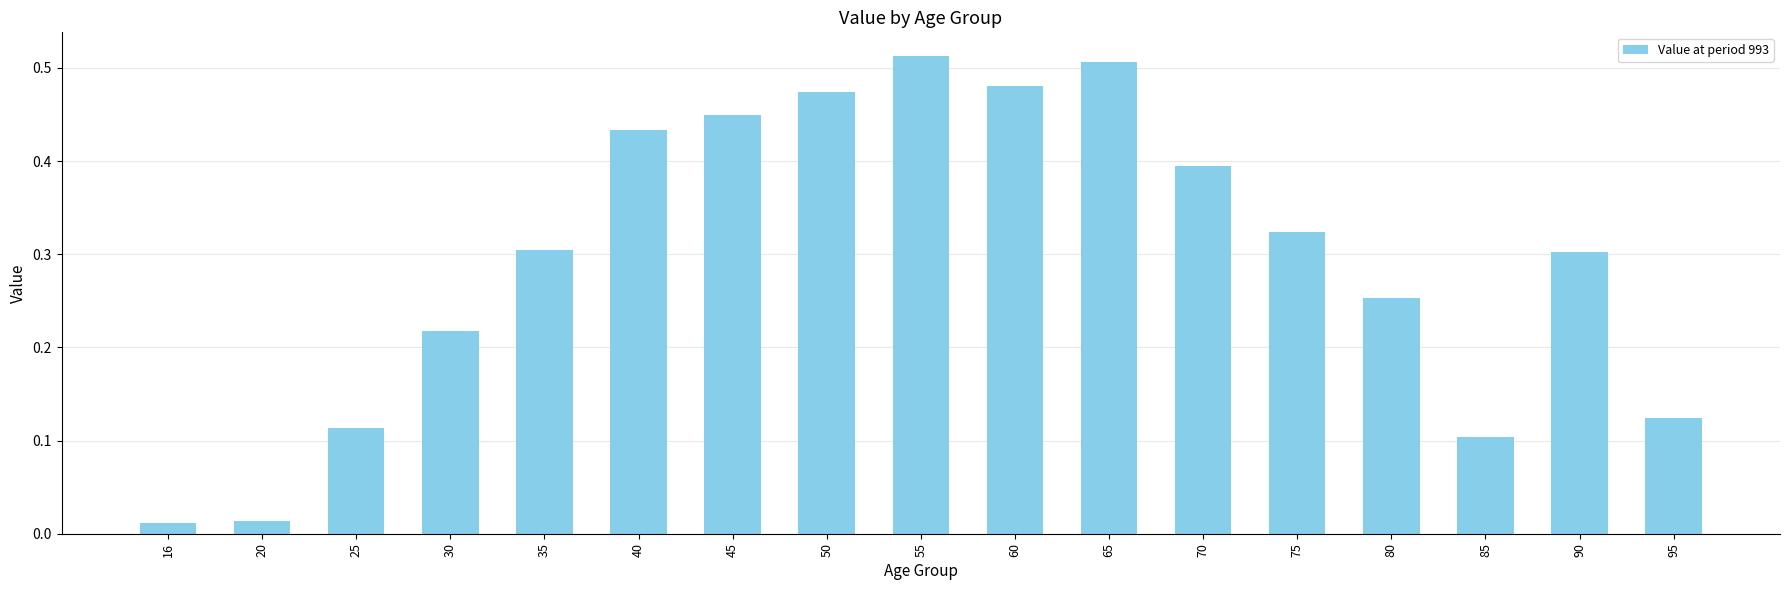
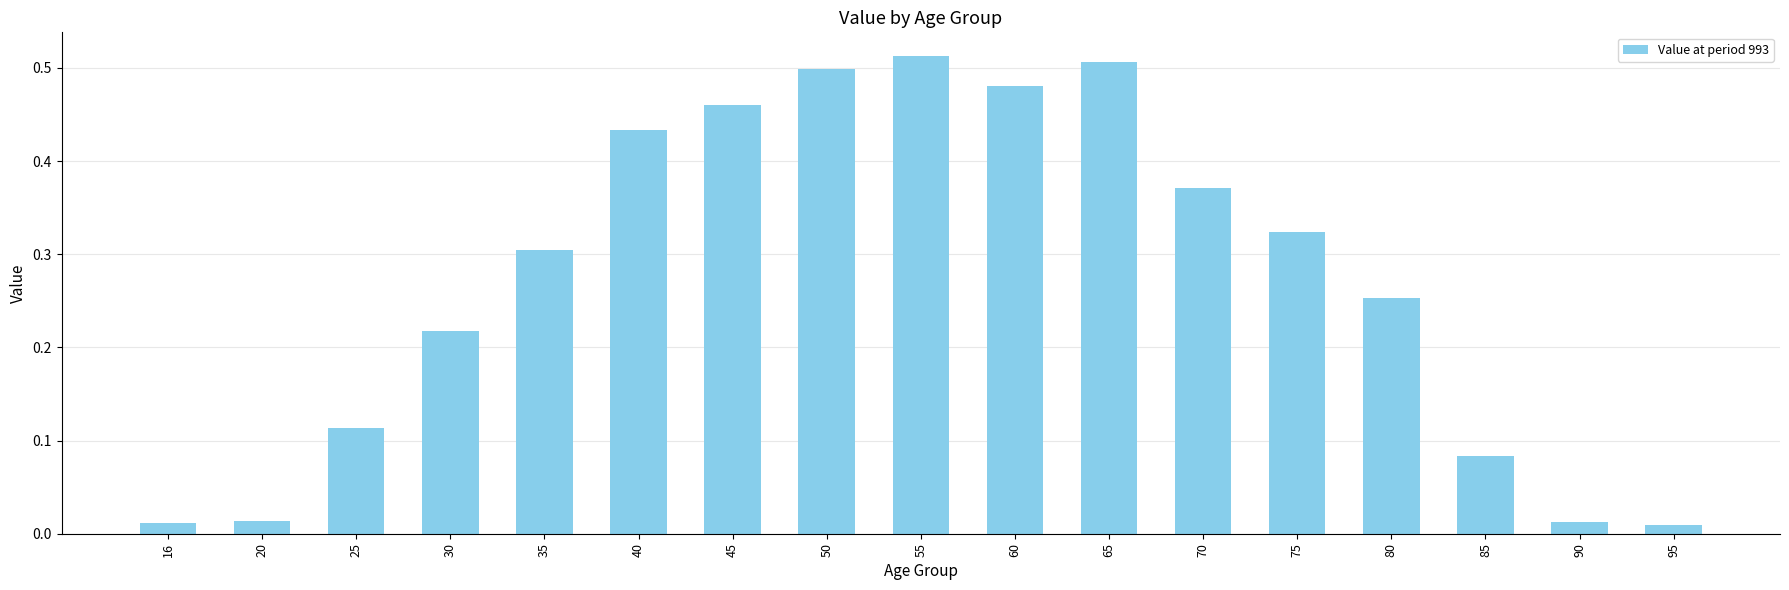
45: 0.45 -> 0.46
50: 0.47 -> 0.50
70: 0.39 -> 0.37
85: 0.10 -> 0.08
90: 0.30 -> 0.01
95: 0.12 -> 0.01
